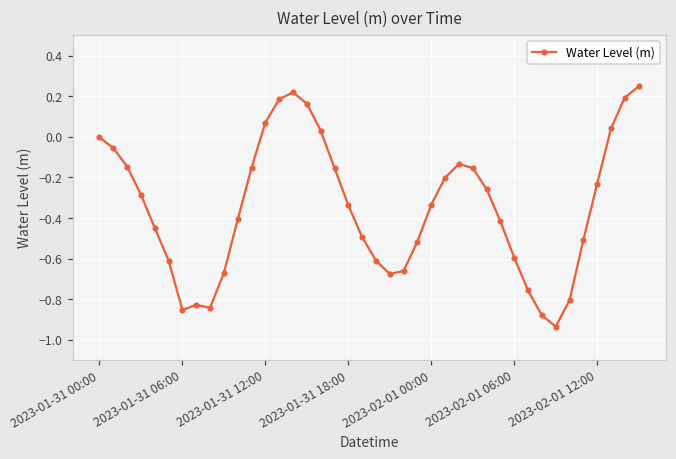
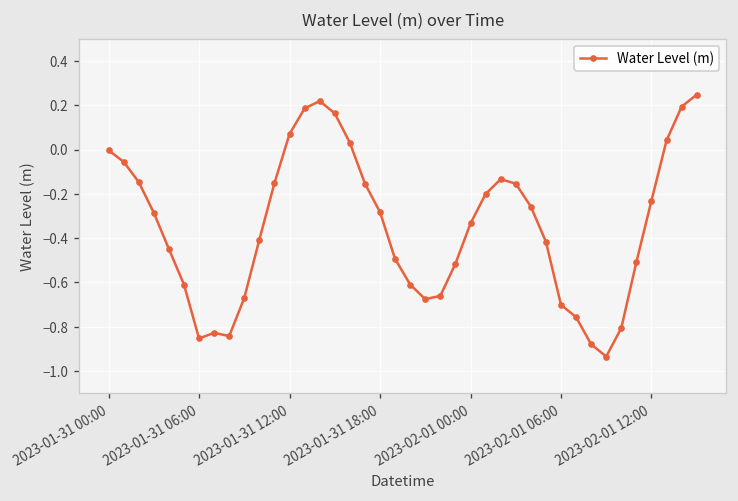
2023-01-31 18:00: -0.34 -> -0.28
2023-02-01 06:00: -0.59 -> -0.70
